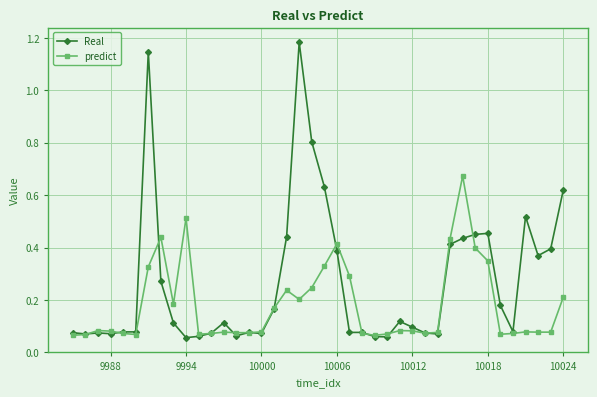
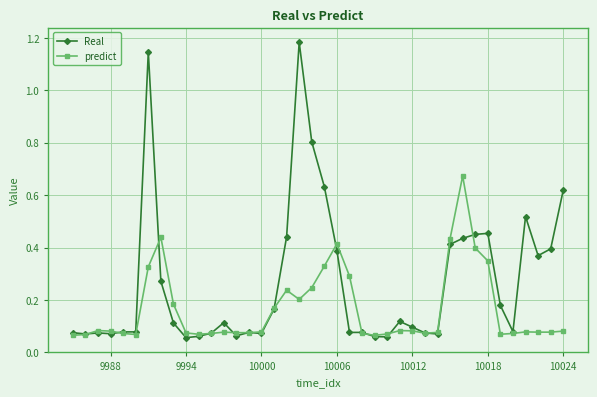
predict, 9994: 0.51 -> 0.07
predict, 10024: 0.21 -> 0.08
